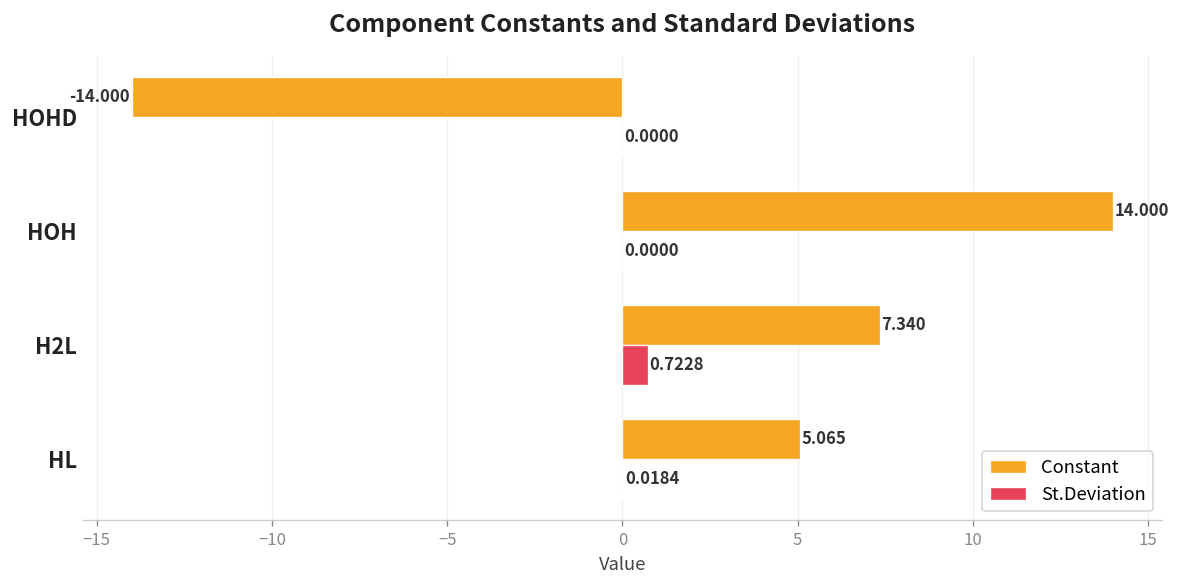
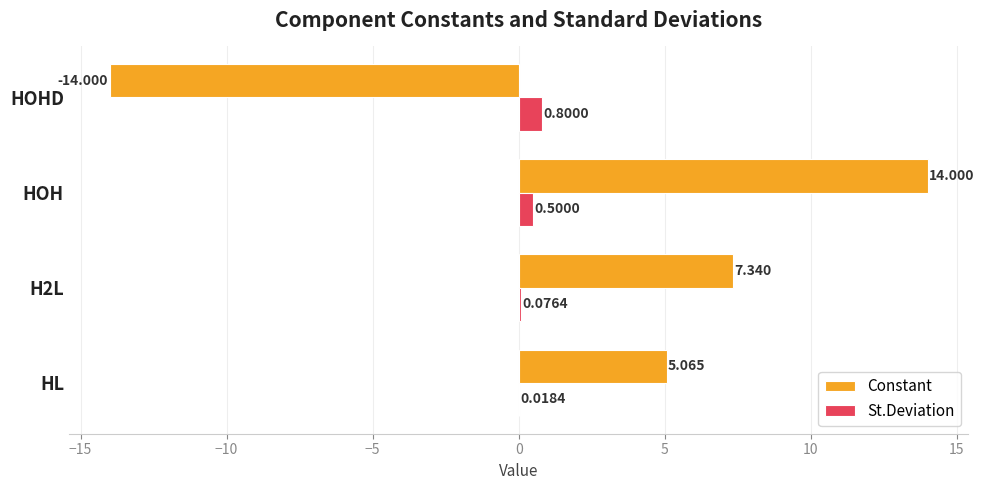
St.Deviation, HOHD: 0.0000 -> 0.8000
St.Deviation, HOH: 0.0000 -> 0.5000
St.Deviation, H2L: 0.7228 -> 0.0764
